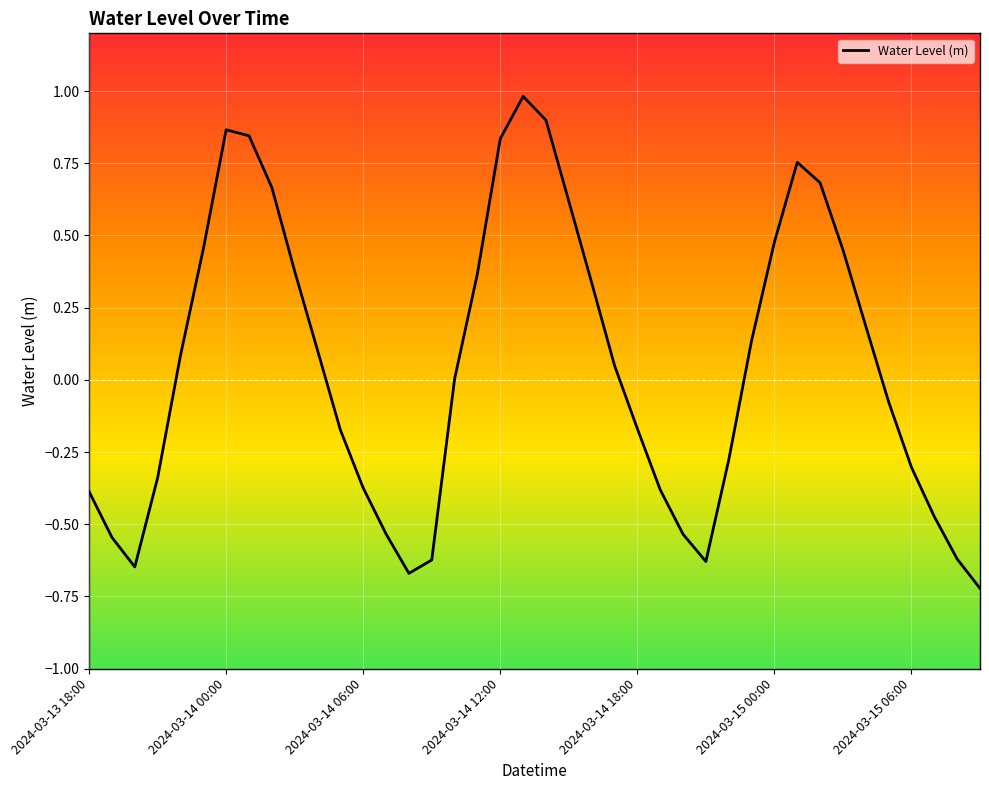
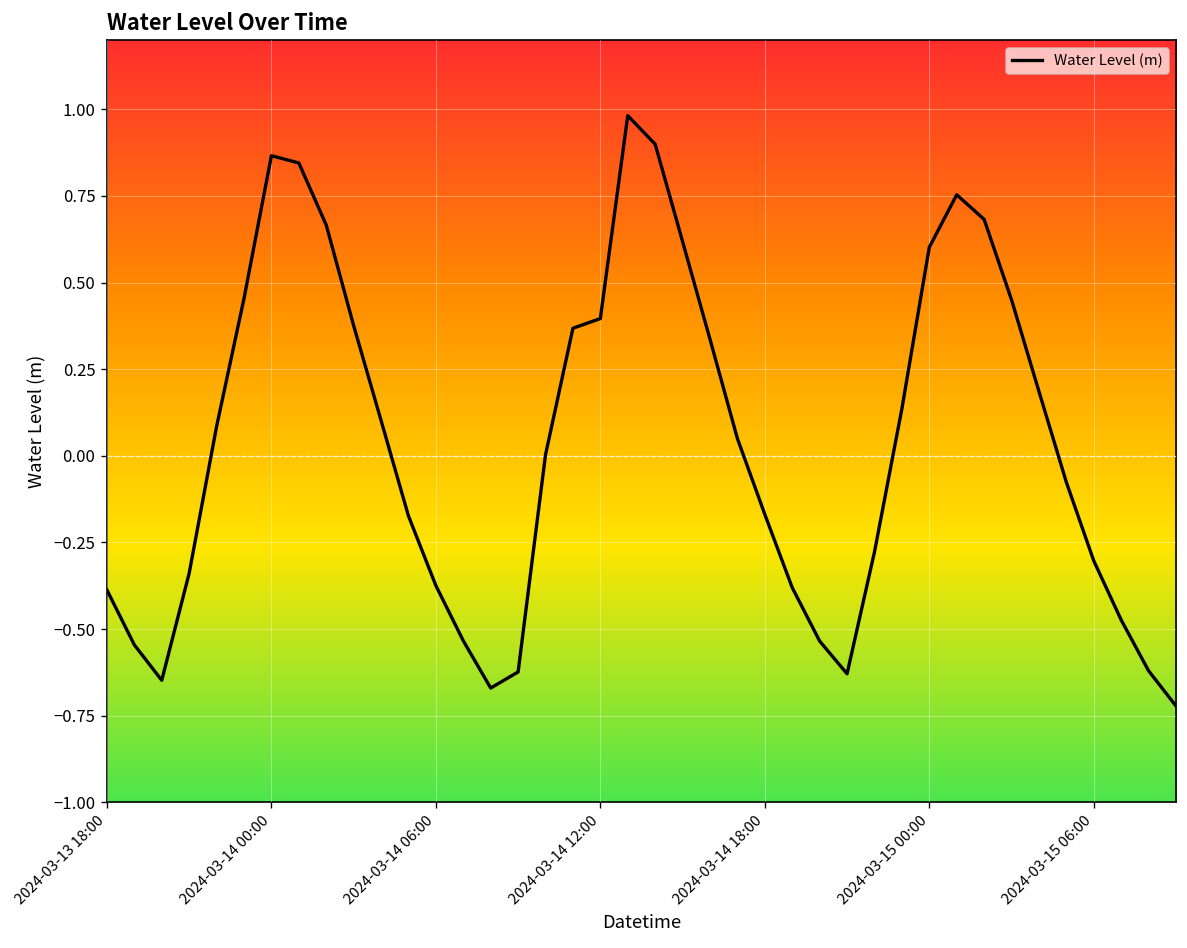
2024-03-14 12:00: 0.84 -> 0.40
2024-03-15 00:00: 0.48 -> 0.60
